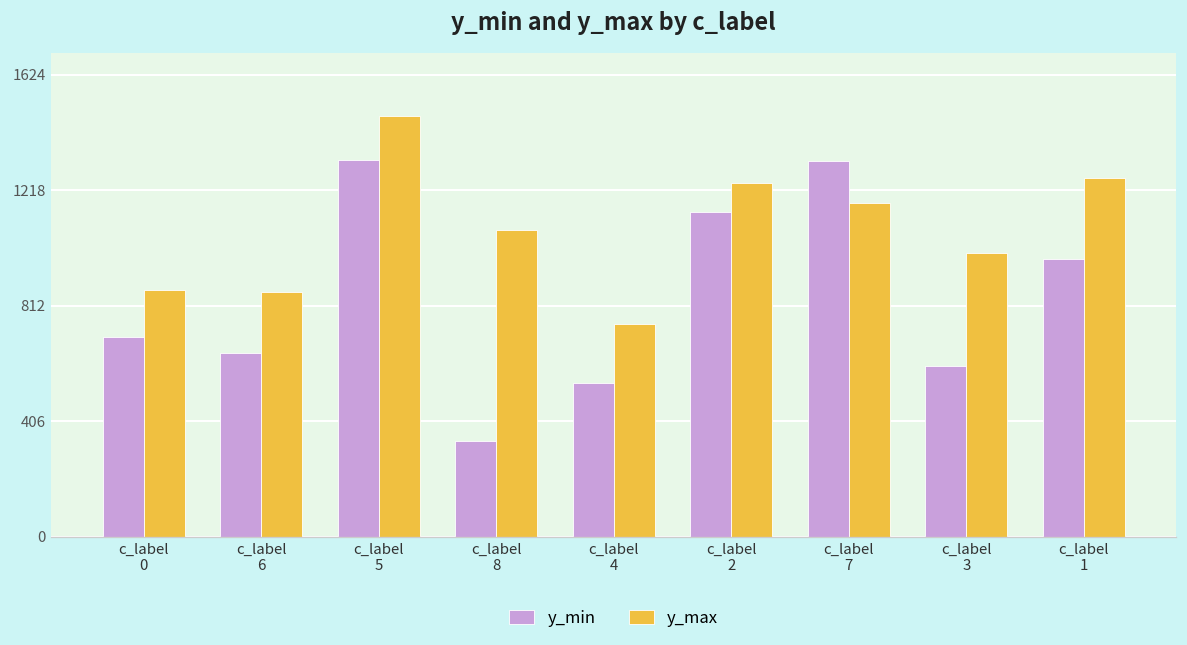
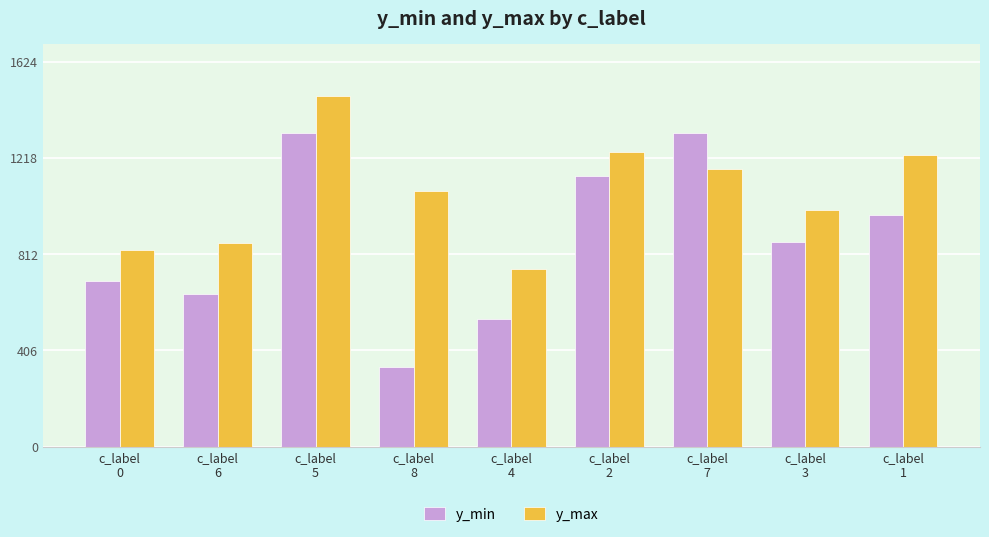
y_max, c_label 0: 870 -> 830
y_min, c_label 3: 600 -> 860
y_max, c_label 1: 1260 -> 1230
